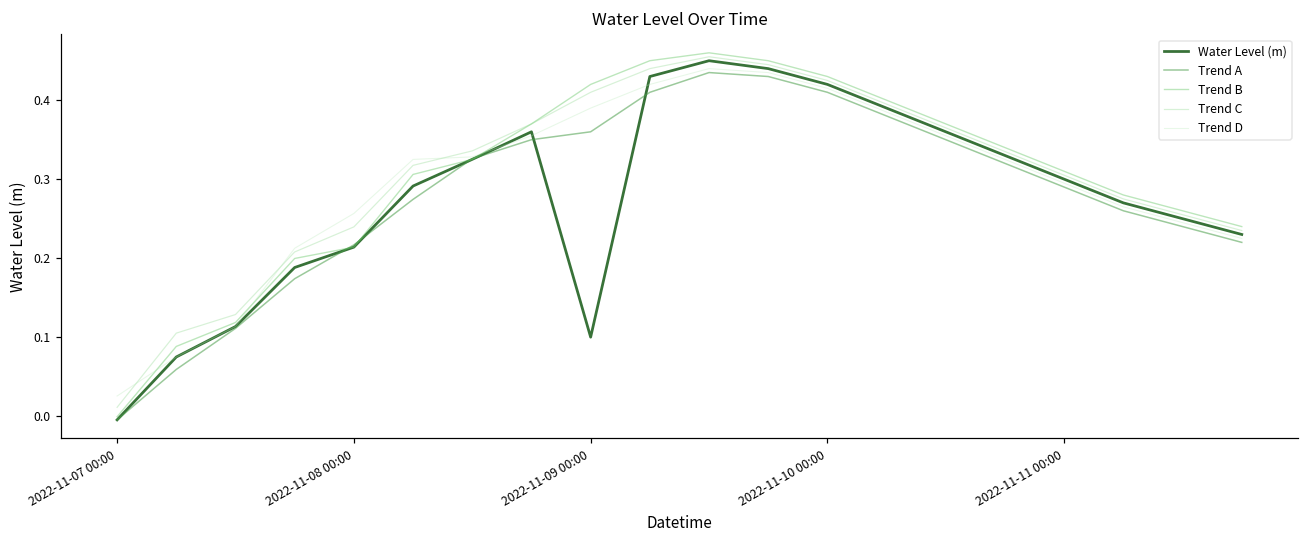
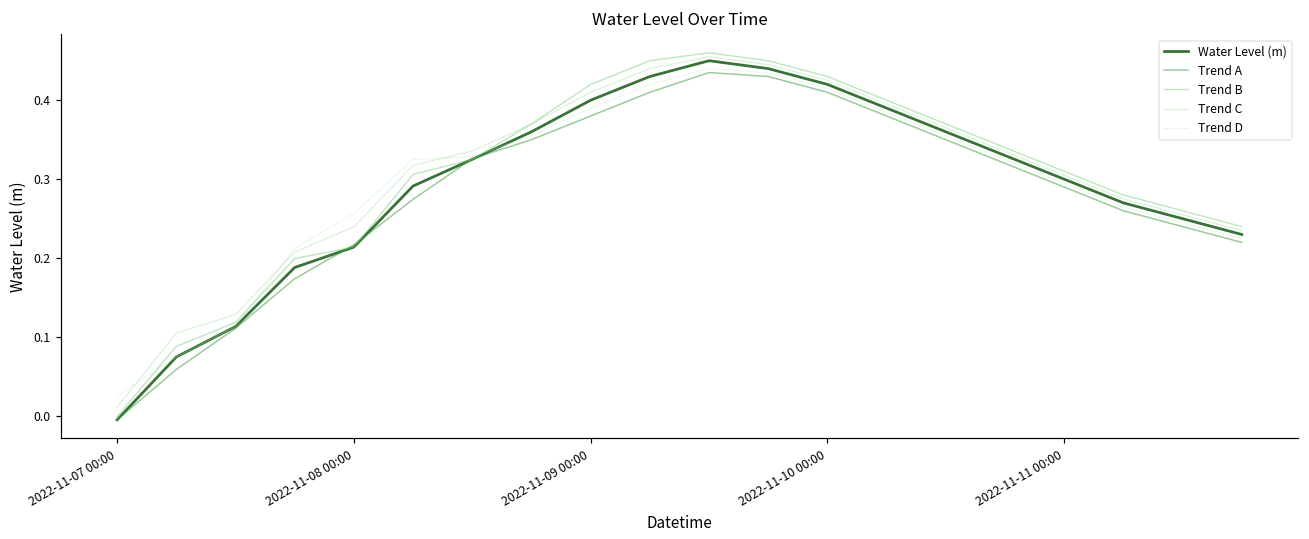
Water Level (m), 2022-11-09 00:00: 0.1 -> 0.4
Trend A, 2022-11-09 00:00: 0.36 -> 0.38
